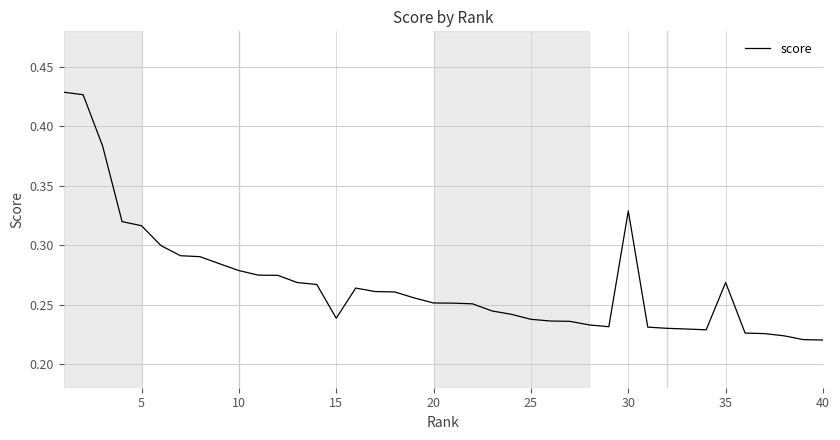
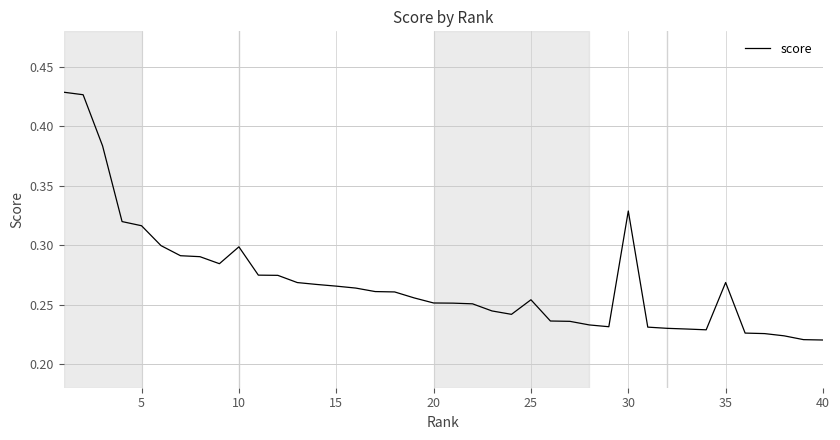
10: 0.279 -> 0.299
15: 0.239 -> 0.266
25: 0.238 -> 0.254
